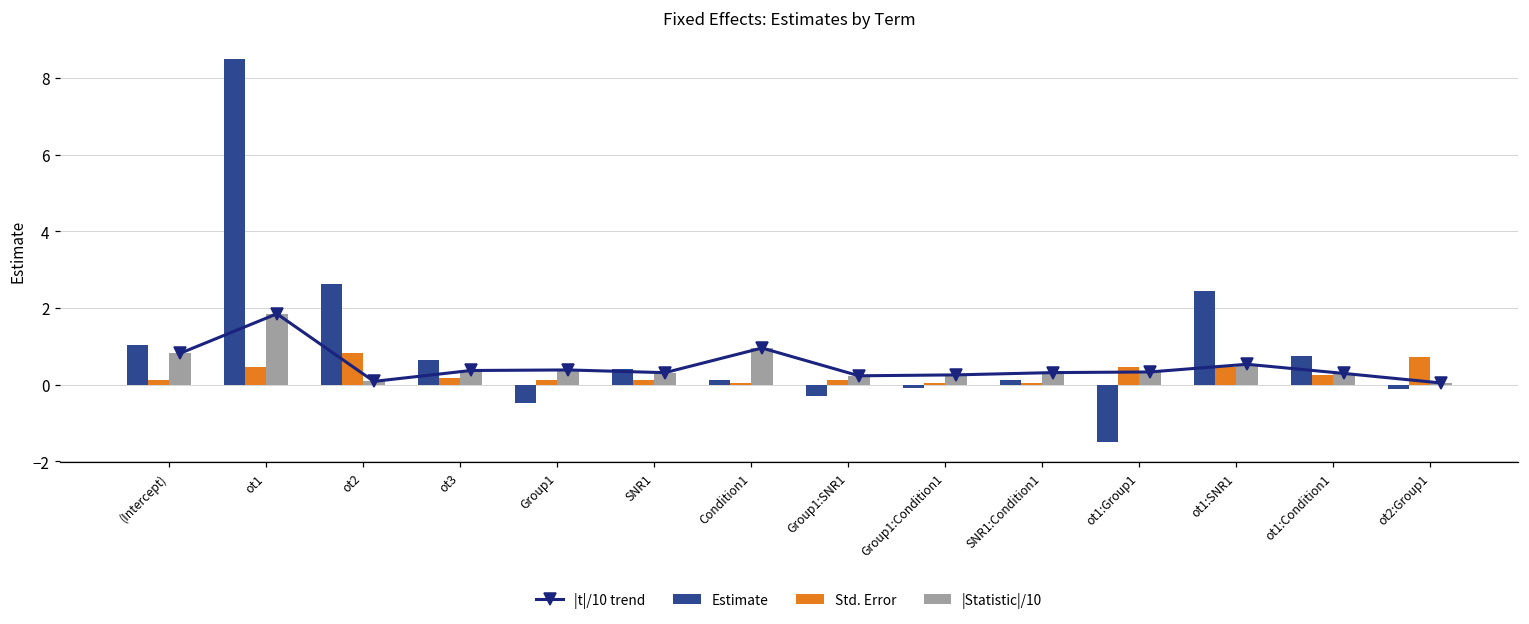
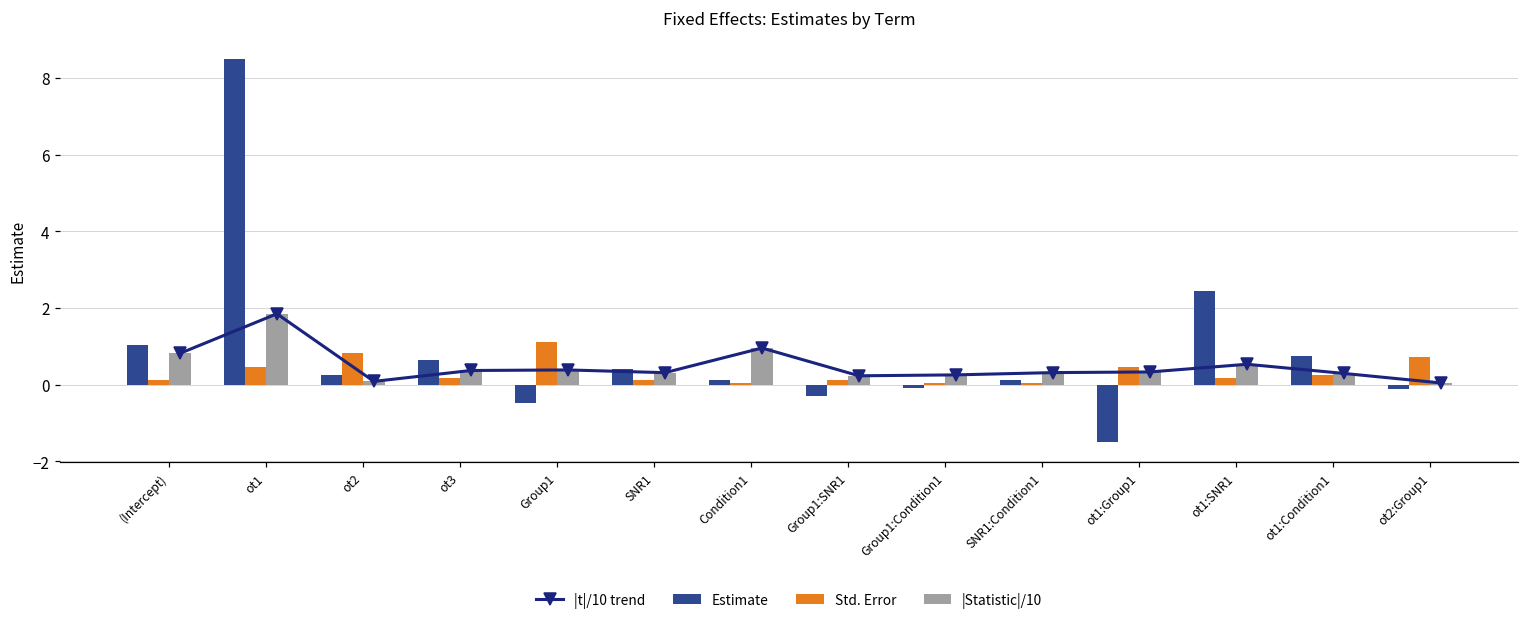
Estimate, ot2: 2.6 -> 0.2
Std. Error, Group1: 0.1 -> 1.1
Std. Error, ot1:SNR1: 0.5 -> 0.2
